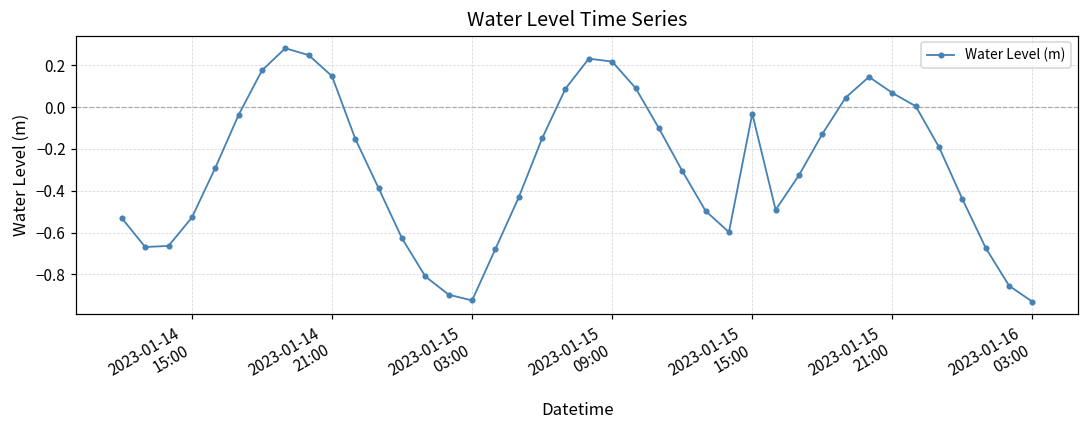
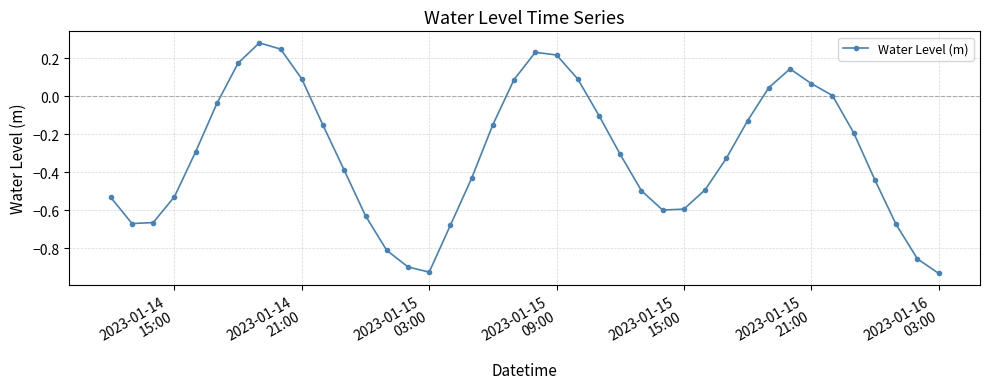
2023-01-14 21:00: 0.15 -> 0.09
2023-01-15 15:00: -0.03 -> -0.59
